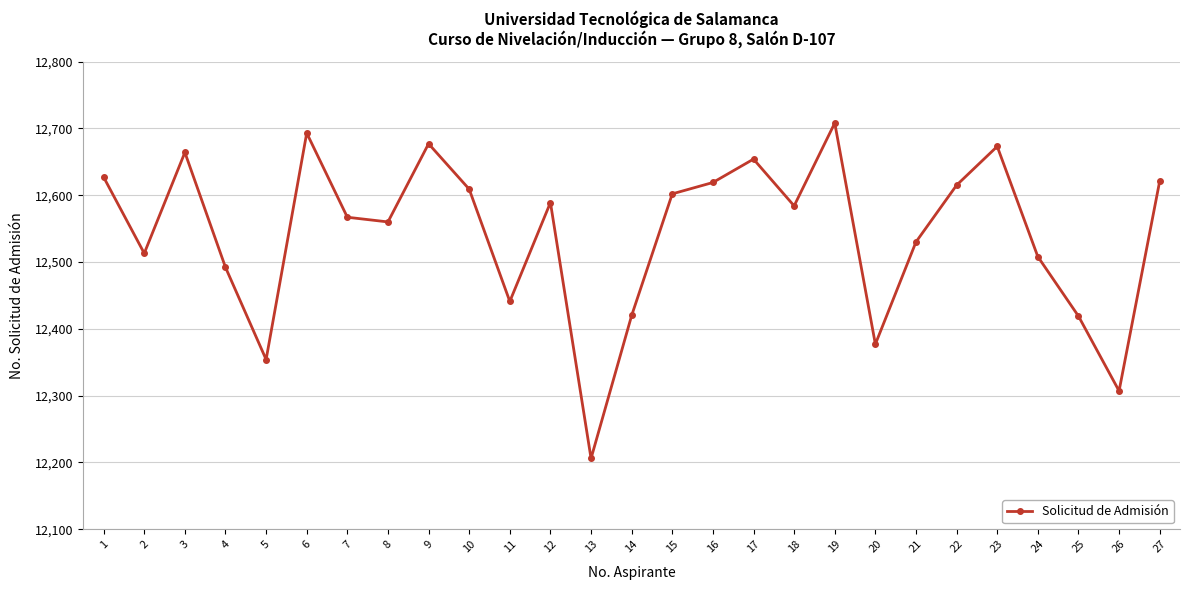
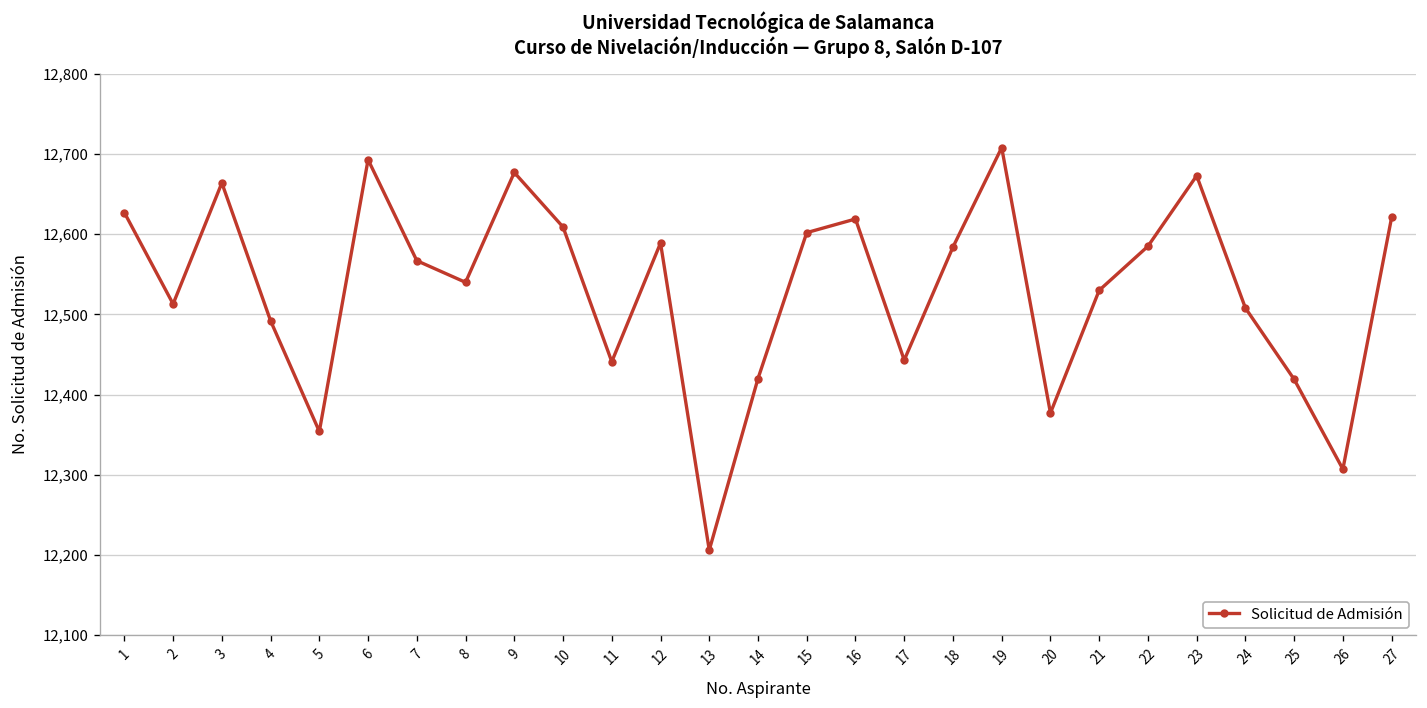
8: 12,560 -> 12,540
17: 12,650 -> 12,440
22: 12,620 -> 12,590
